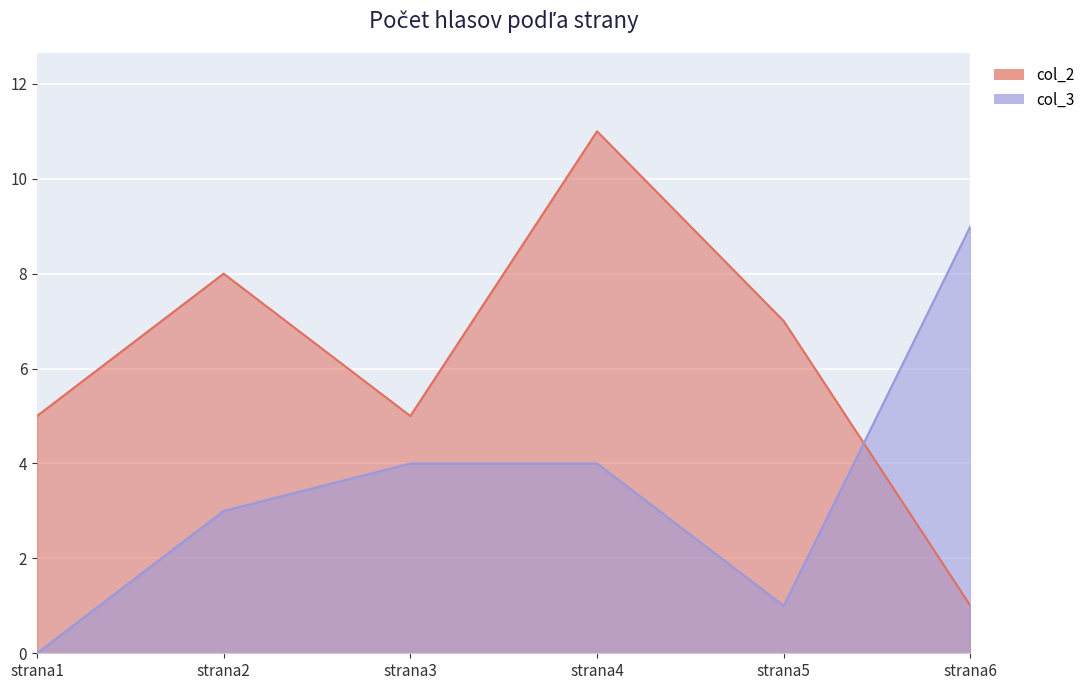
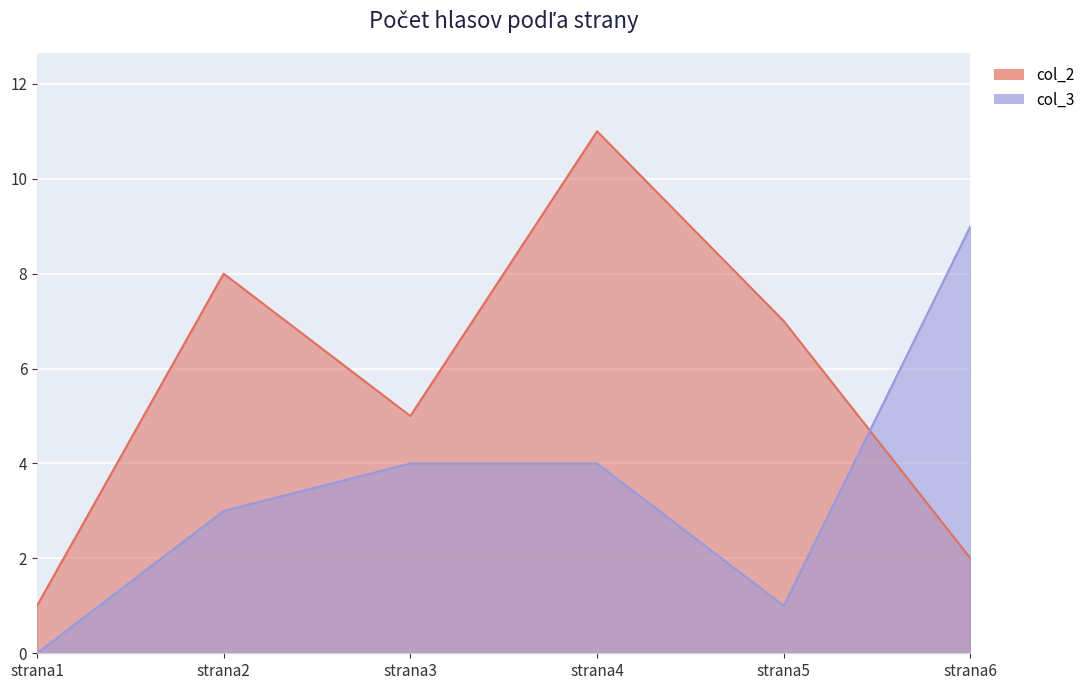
col_2, strana1: 5 -> 1
col_2, strana6: 1 -> 2
